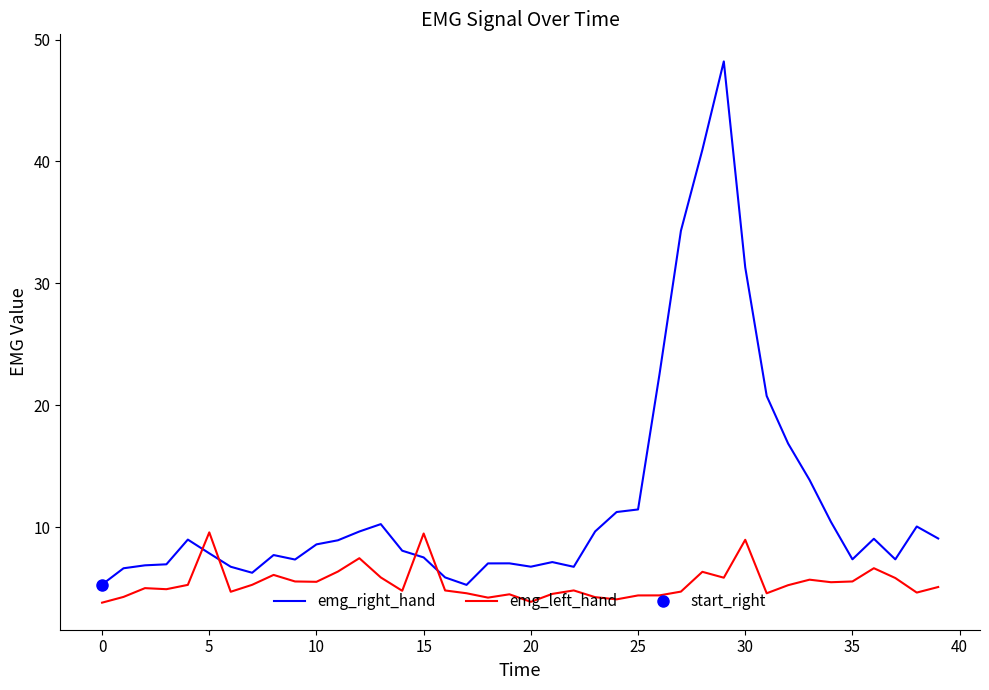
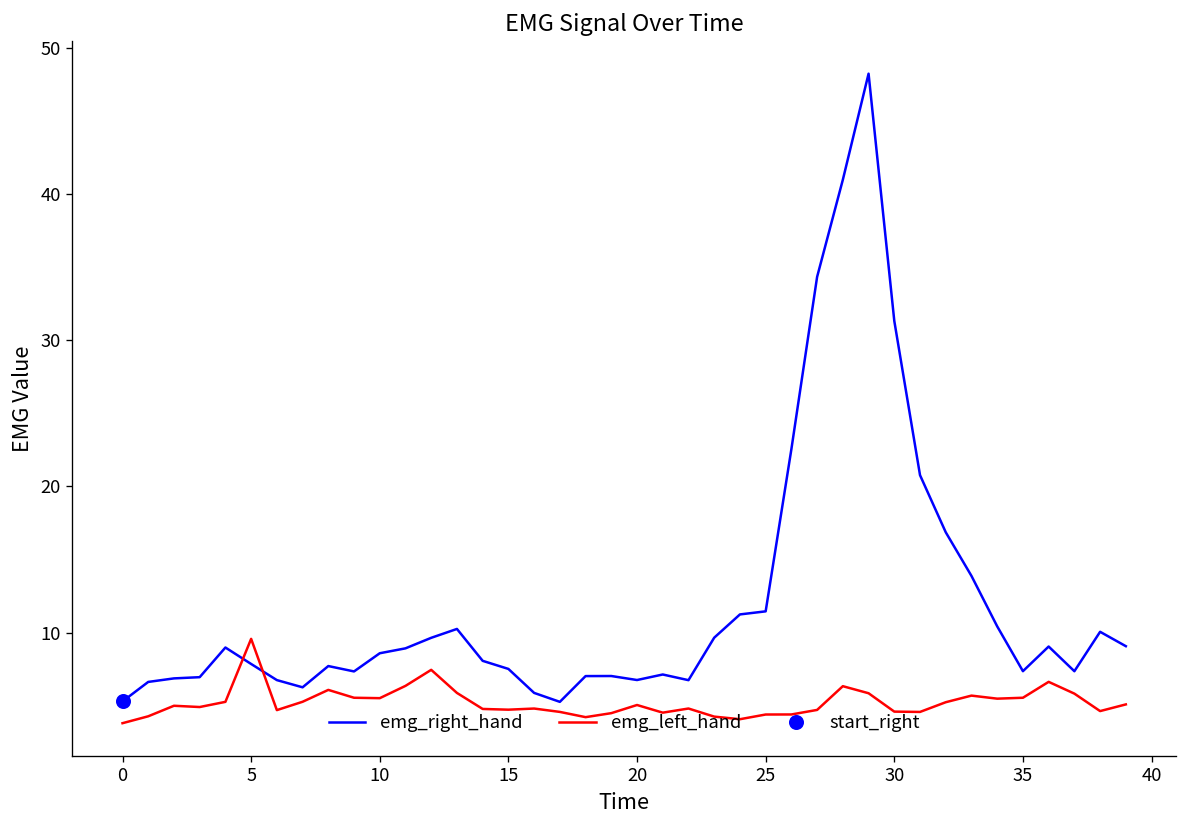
emg_left_hand, 15: 9.5 -> 4.7
emg_left_hand, 20: 3.9 -> 5.0
emg_left_hand, 30: 9.0 -> 4.6
